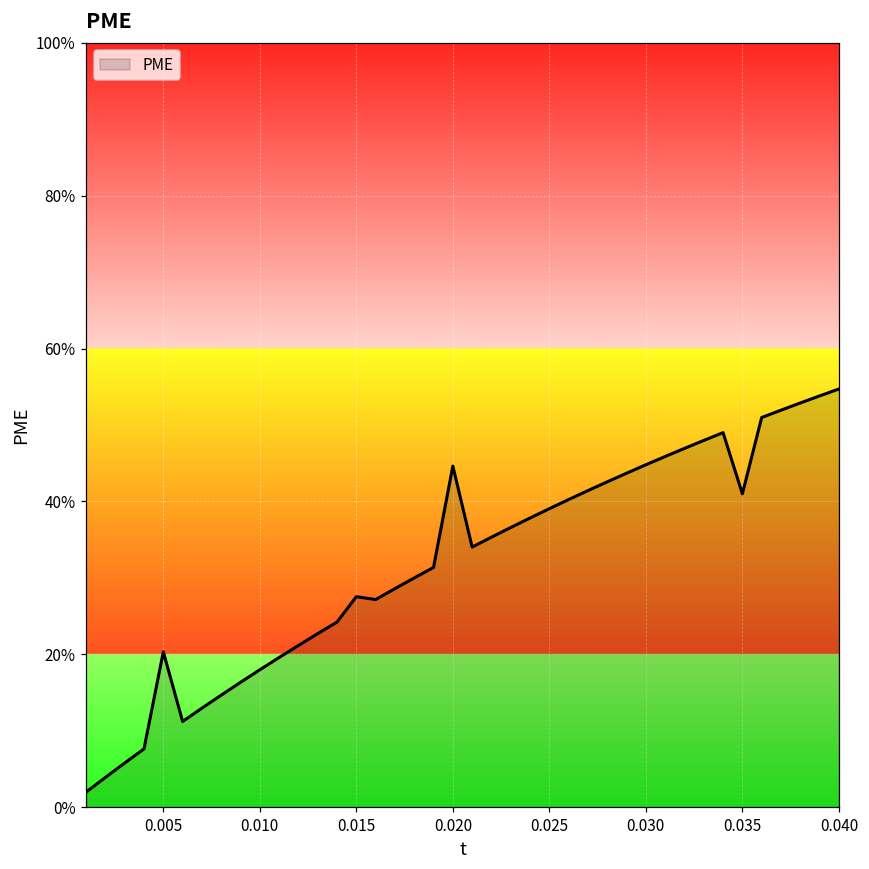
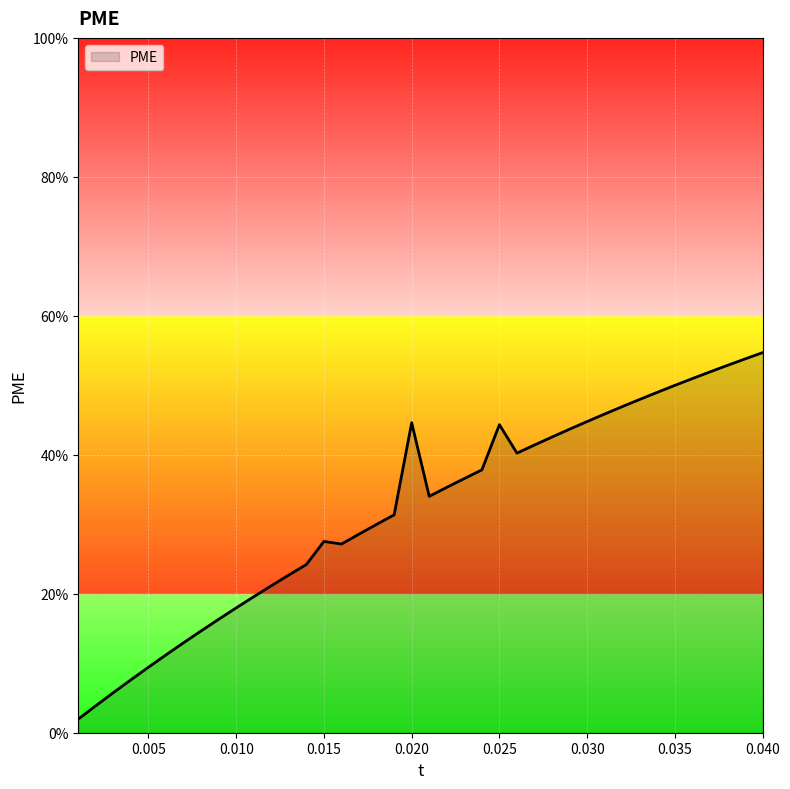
0.005: 20% -> 9%
0.025: 39% -> 44%
0.035: 41% -> 50%
